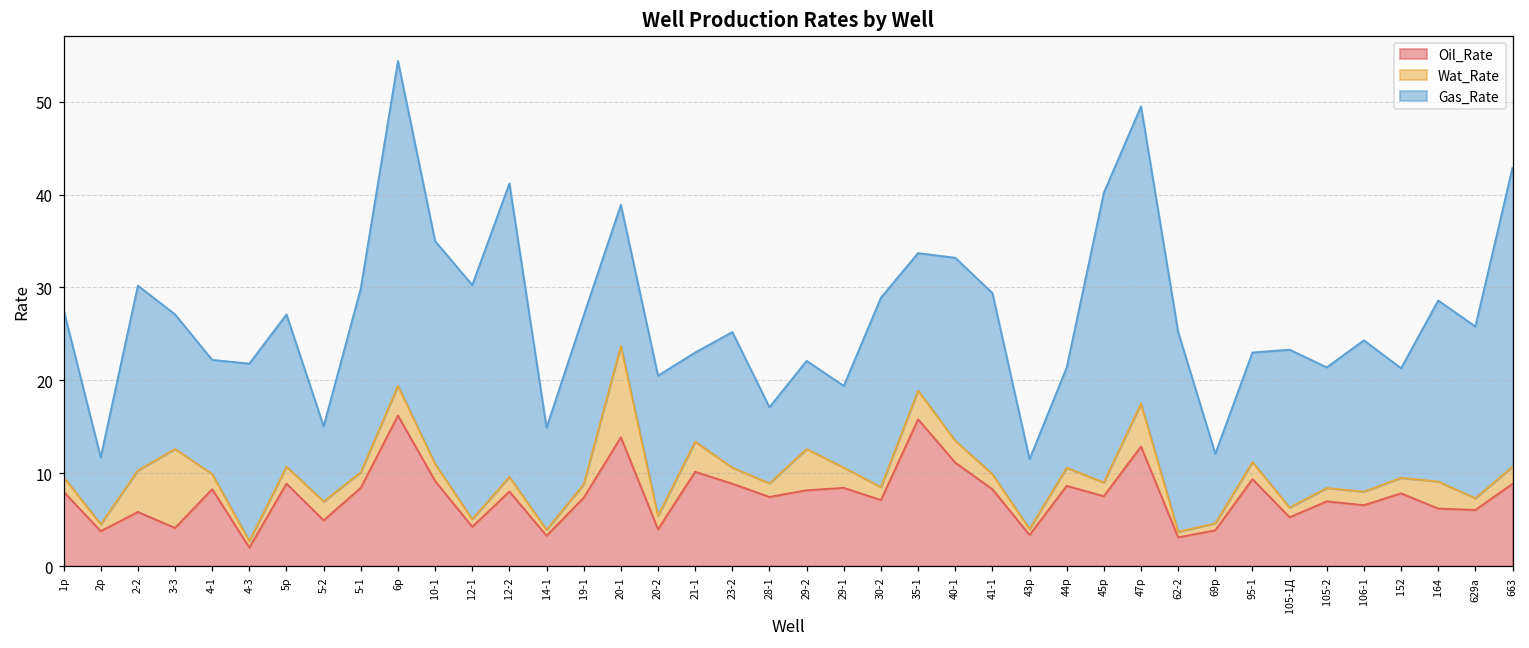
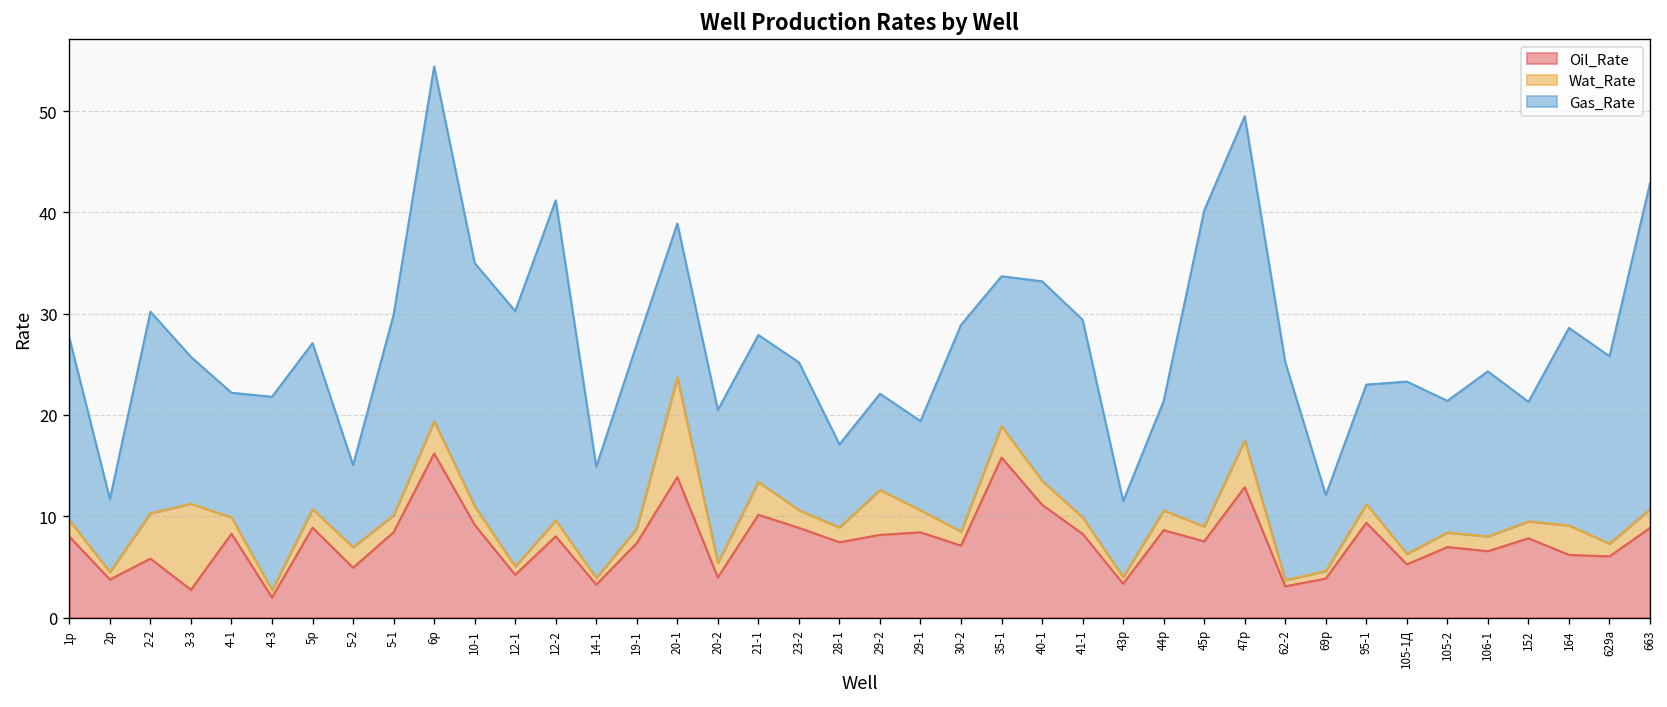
Oil_Rate, 3-3: 4 -> 3
Gas_Rate, 21-1: 10 -> 15
